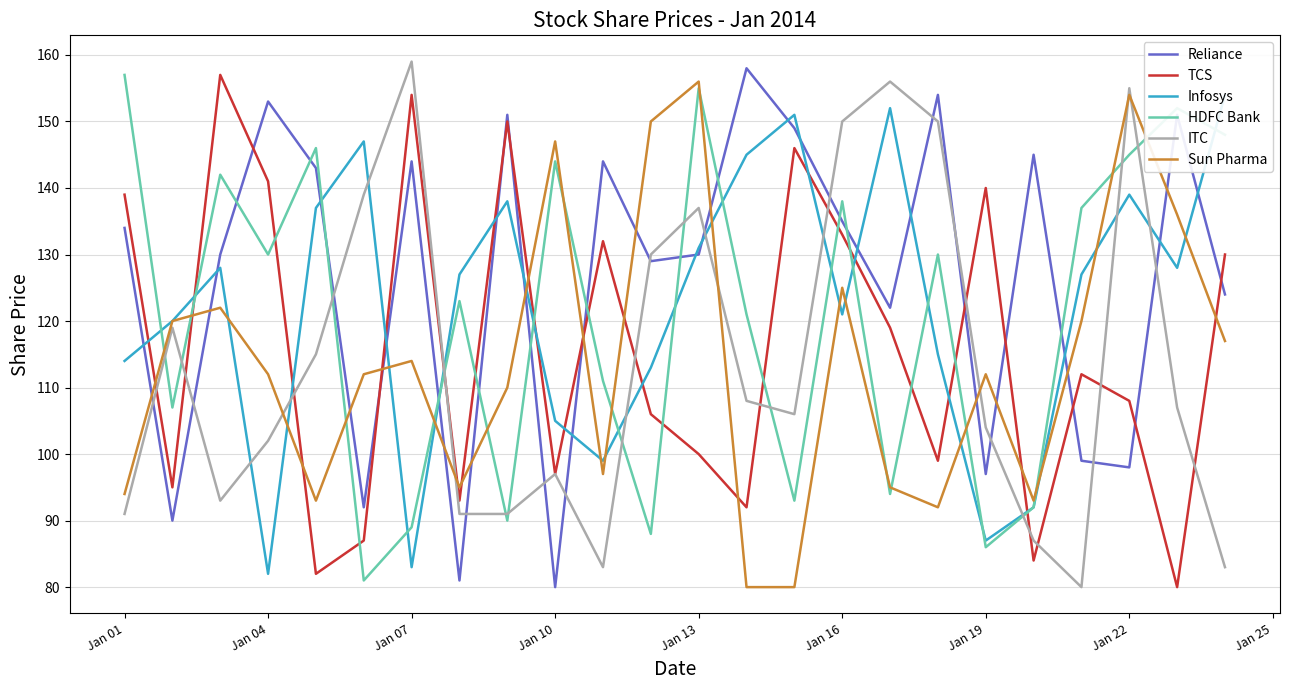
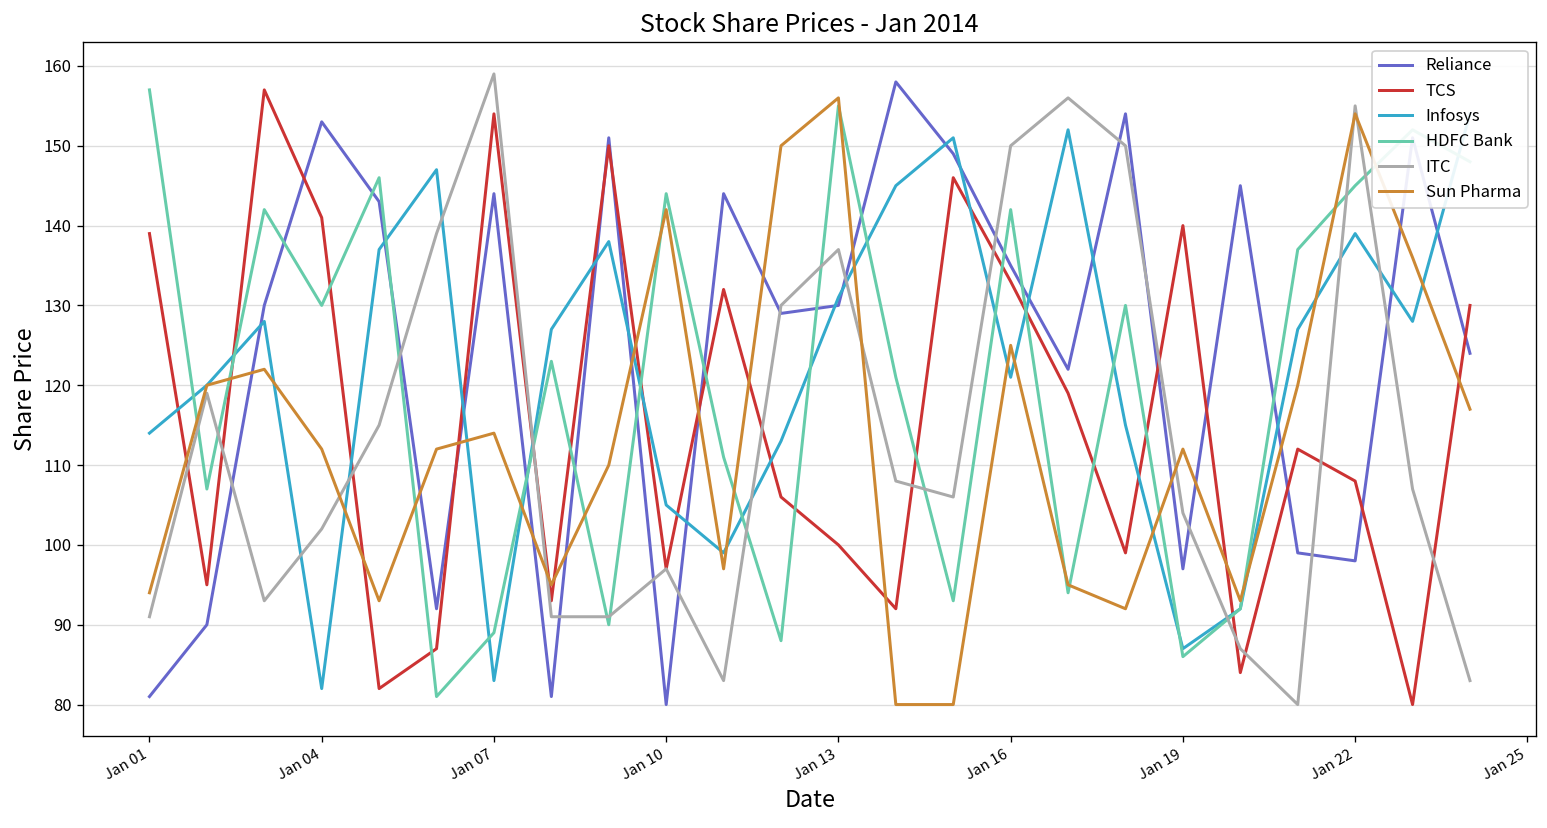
Reliance, Jan 01: 134 -> 81
Sun Pharma, Jan 10: 147 -> 142
HDFC Bank, Jan 16: 138 -> 142
